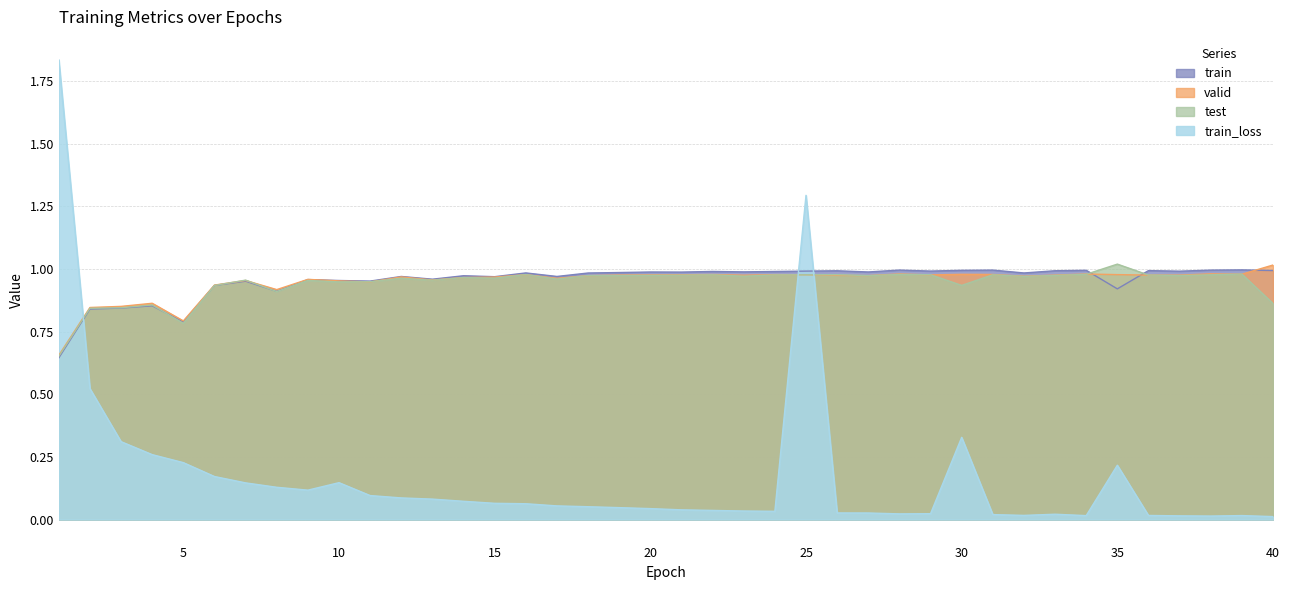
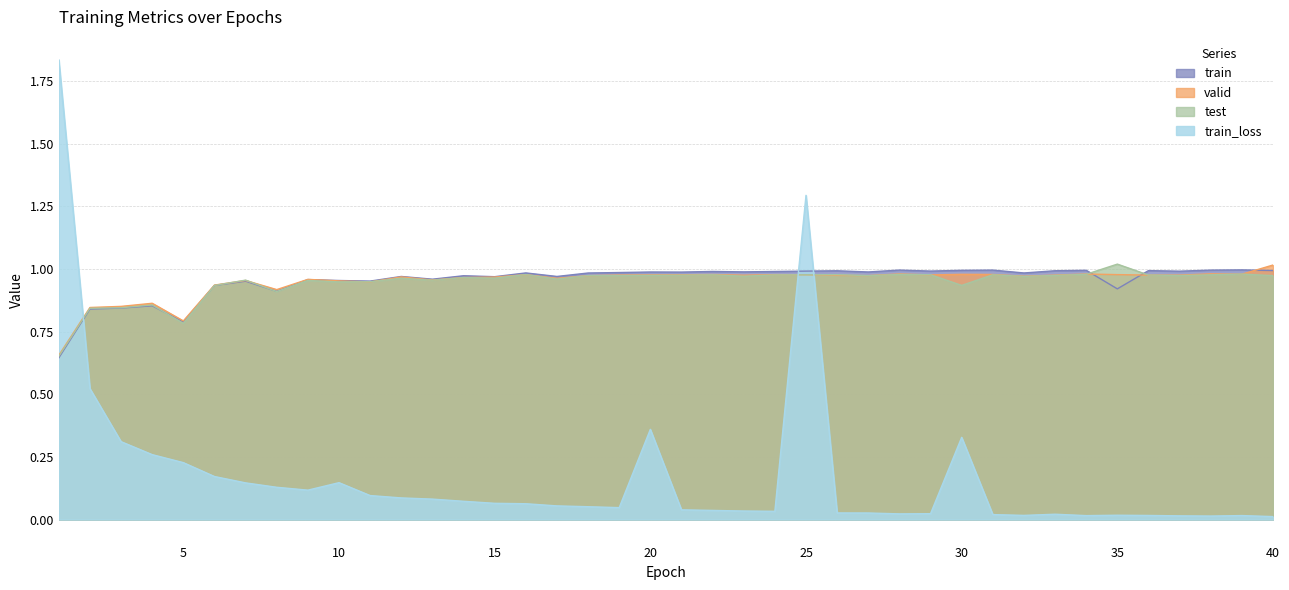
train_loss, 20: 0.04 -> 0.36
train_loss, 35: 0.22 -> 0.02
test, 40: 0.86 -> 0.97
